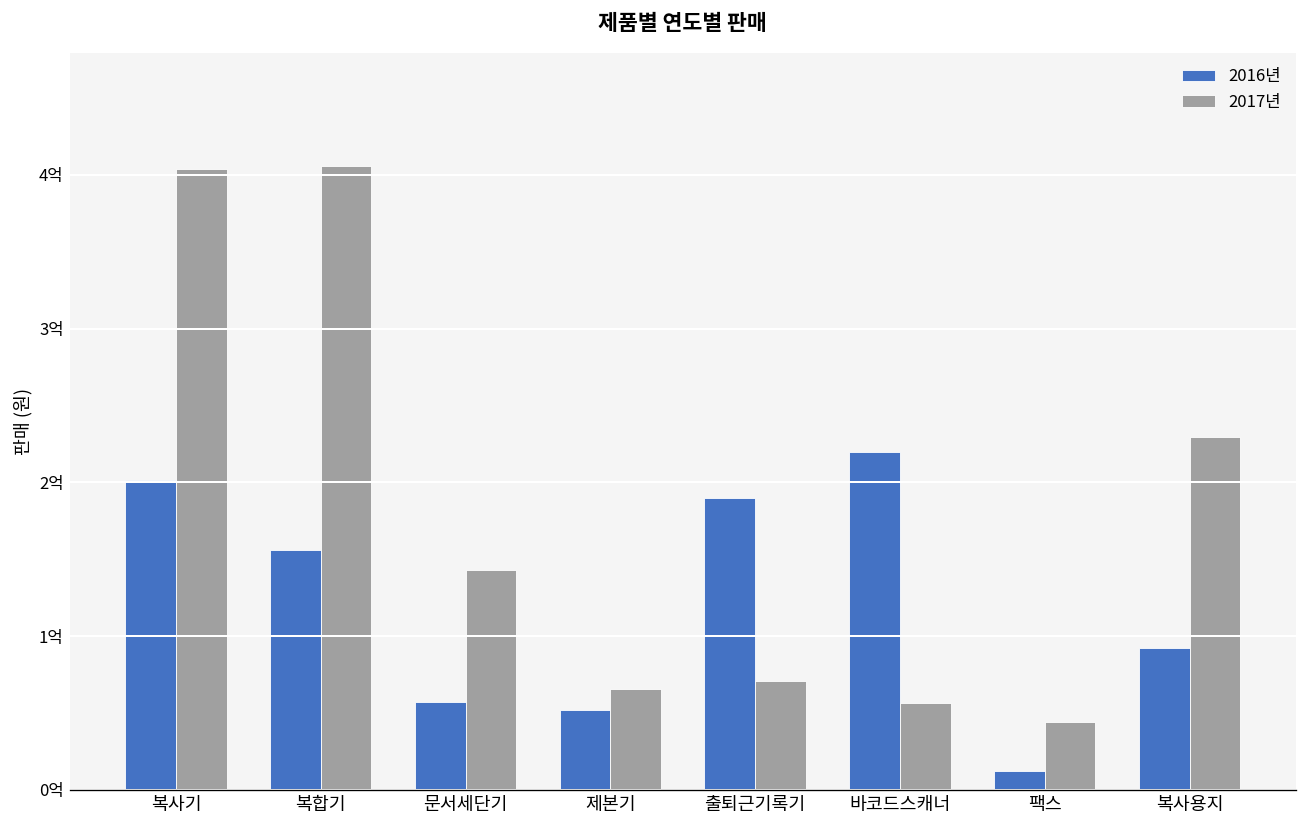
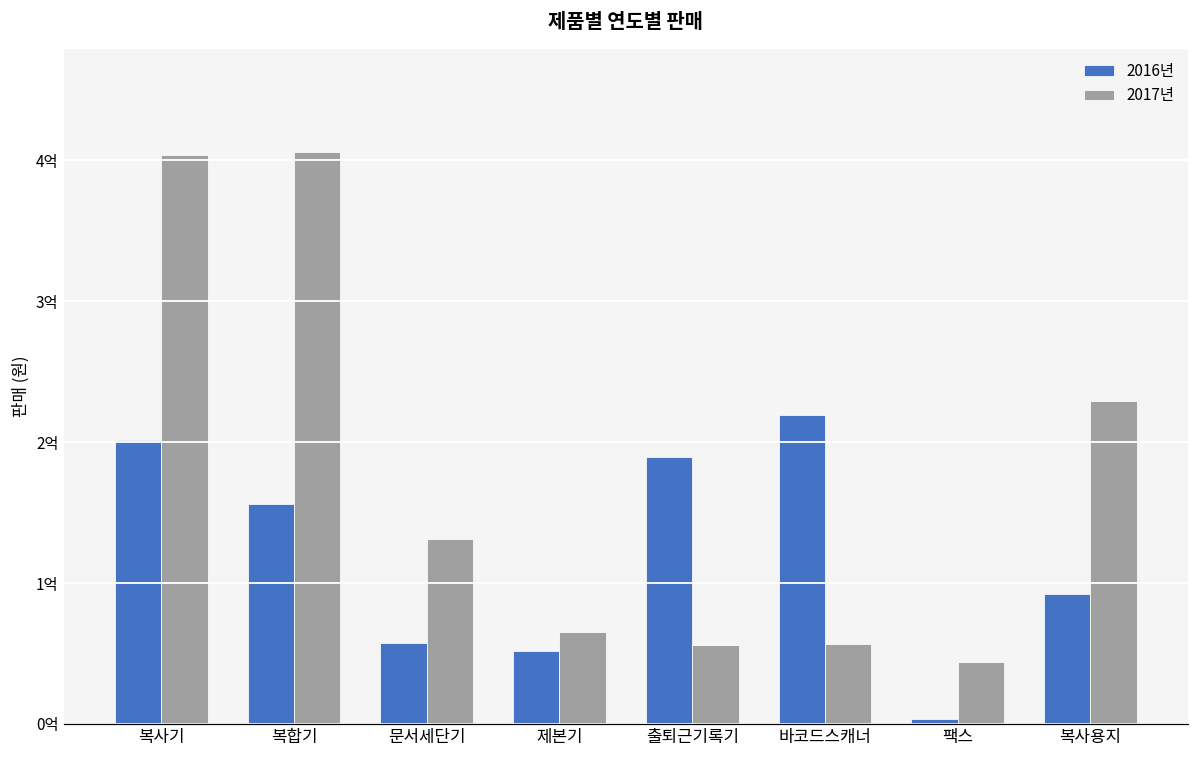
2017년, 문서세단기: 1.43억 -> 1.31억
2017년, 출퇴근기록기: 0.71억 -> 0.56억
2016년, 팩스: 0.12억 -> 0.03억
